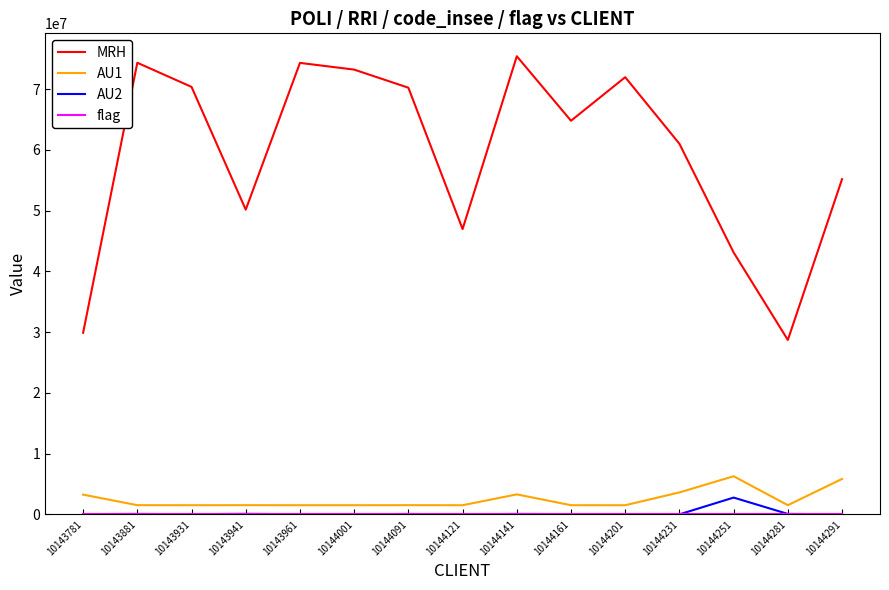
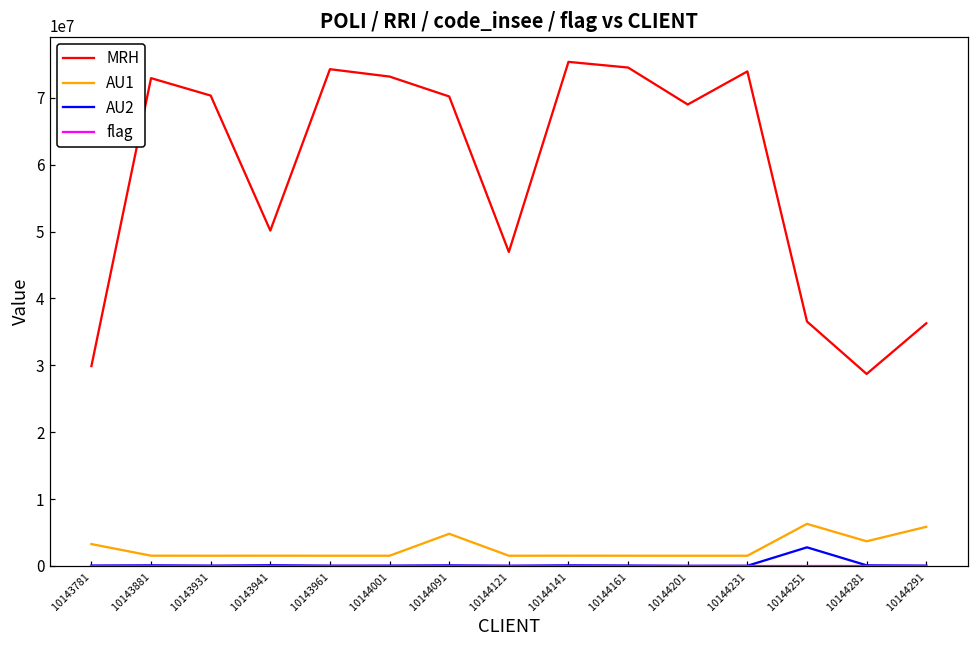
MRH, 10143881: 74000000 -> 73000000
AU1, 10144091: 2000000 -> 5000000
AU1, 10144141: 3000000 -> 2000000
MRH, 10144161: 65000000 -> 75000000
MRH, 10144201: 72000000 -> 69000000
MRH, 10144231: 61000000 -> 74000000
AU1, 10144231: 4000000 -> 2000000
MRH, 10144251: 43000000 -> 37000000
AU1, 10144281: 2000000 -> 4000000
MRH, 10144291: 55000000 -> 36000000
